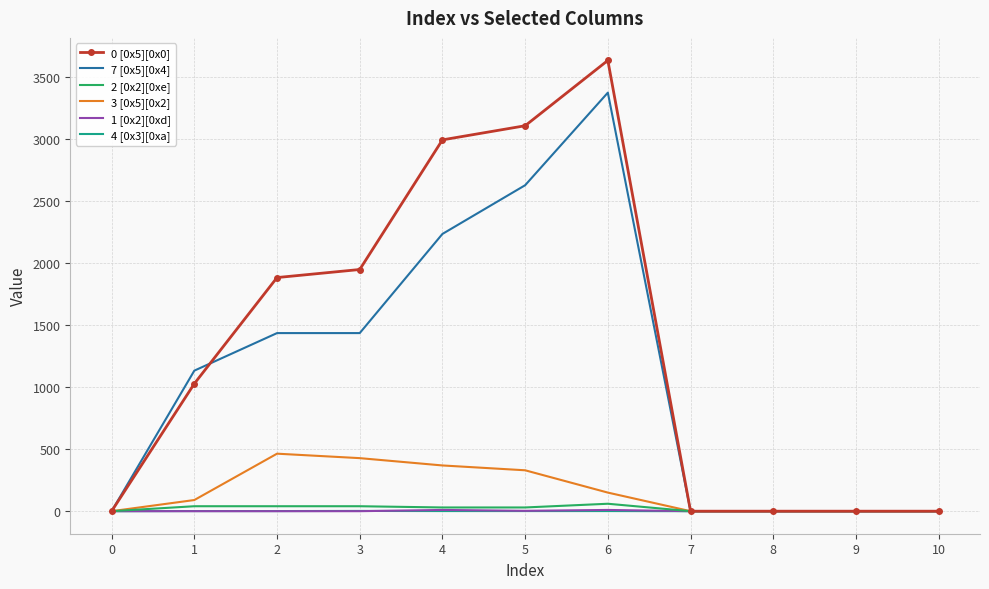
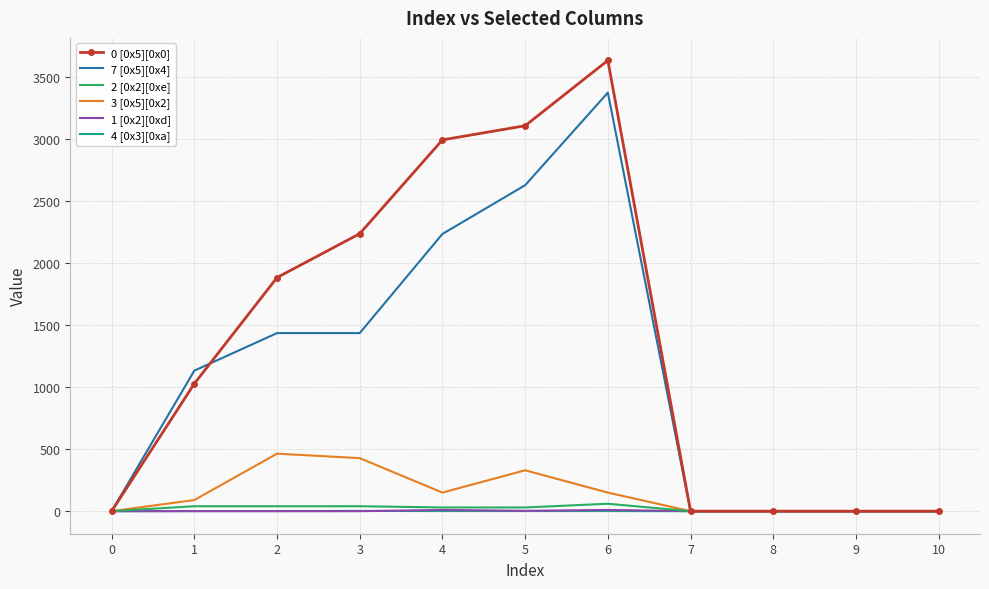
0 [0x5][0x0], 3: 1950 -> 2240
3 [0x5][0x2], 4: 370 -> 150
